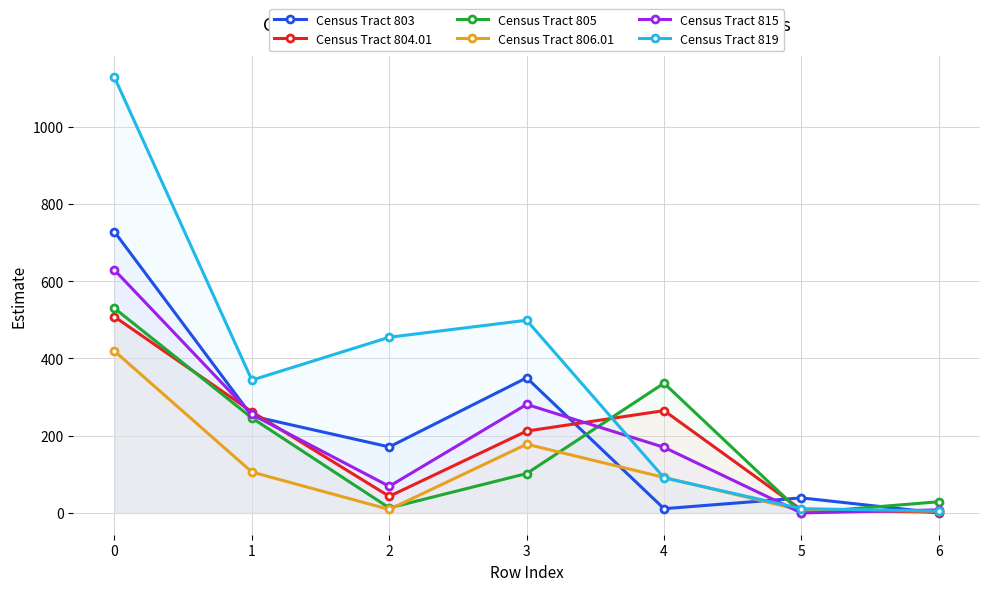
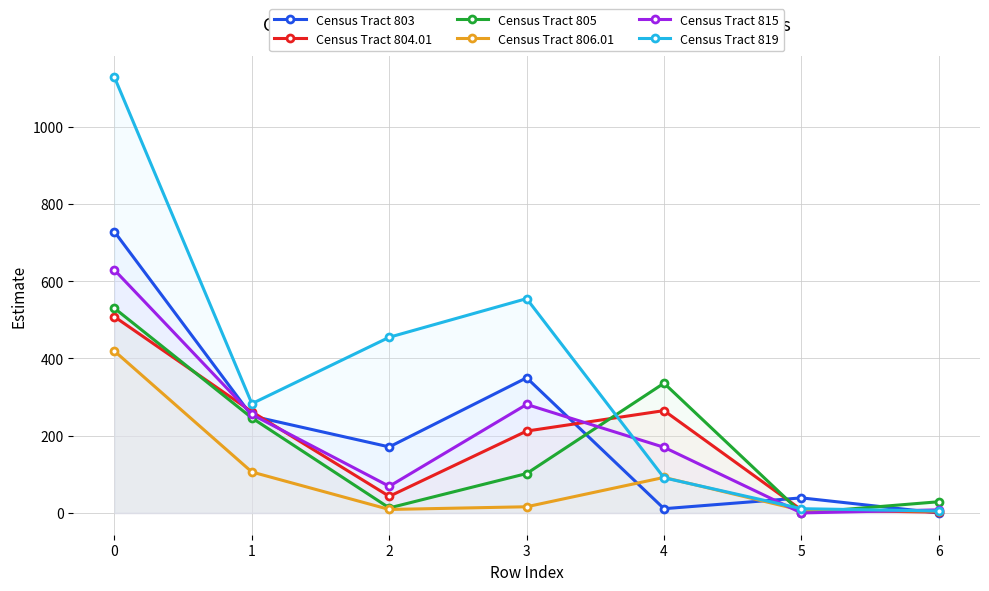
Census Tract 819, 1: 340 -> 280
Census Tract 806.01, 3: 180 -> 20
Census Tract 819, 3: 500 -> 560
